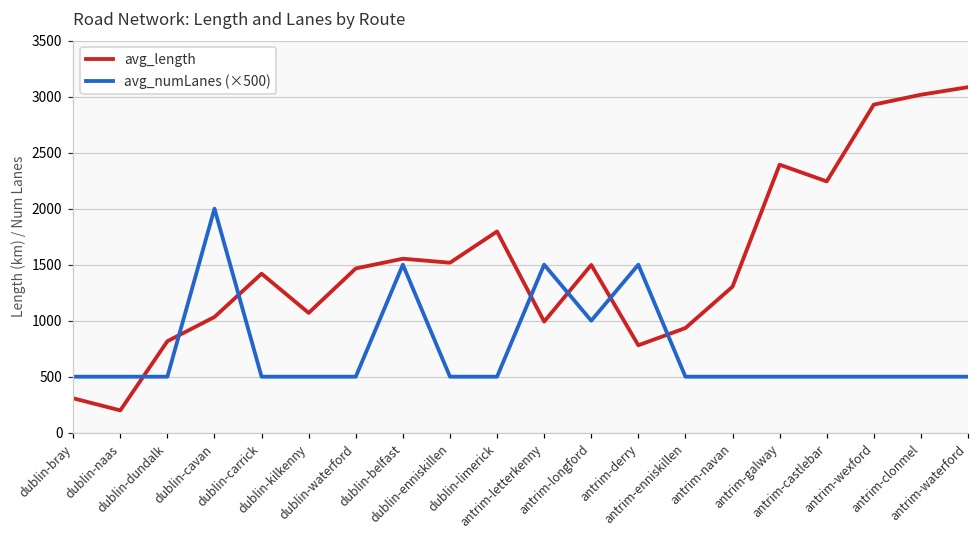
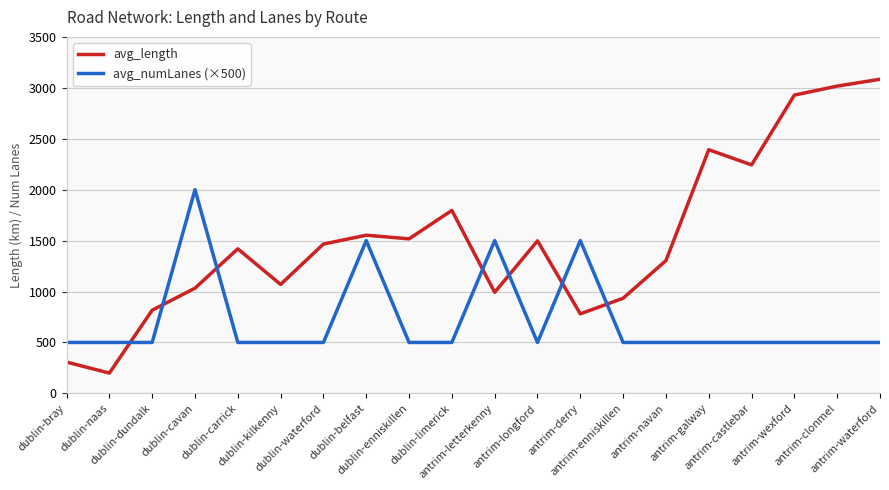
avg_numLanes (×500), antrim-longford: 1000 -> 500
